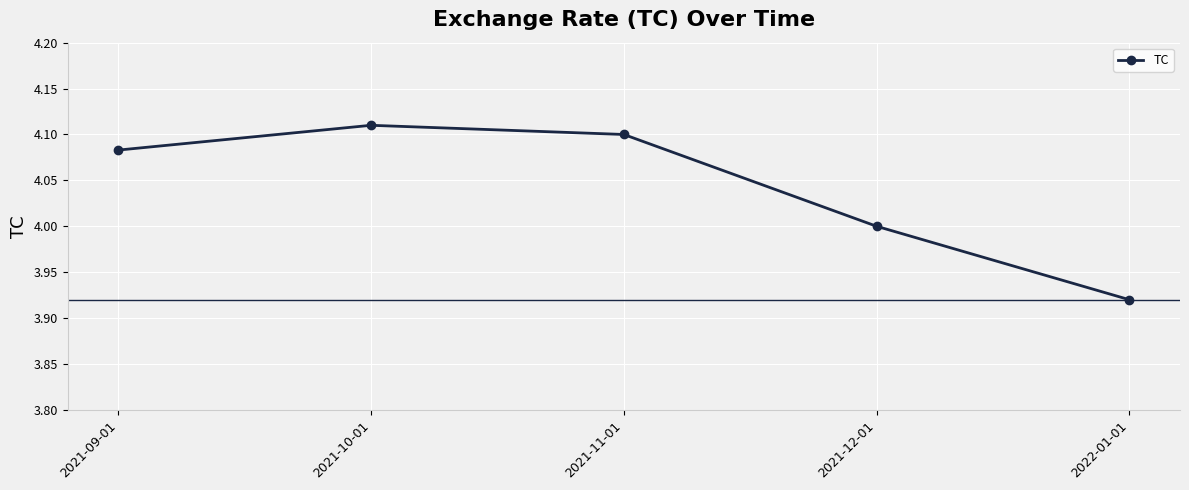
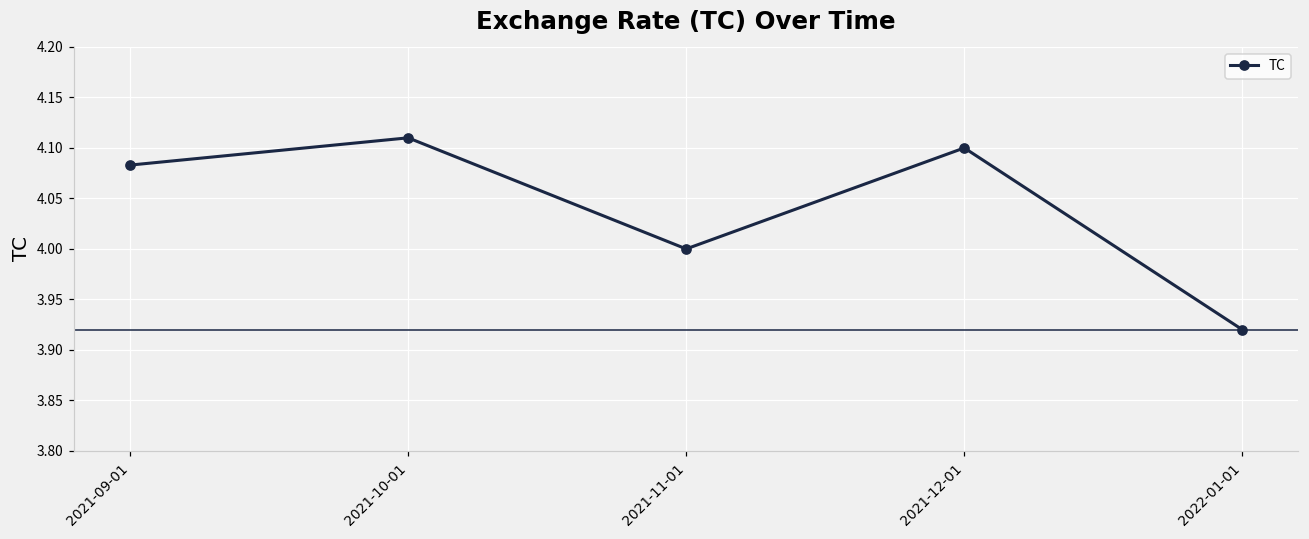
2021-11-01: 4.1 -> 4.0
2021-12-01: 4.0 -> 4.1
